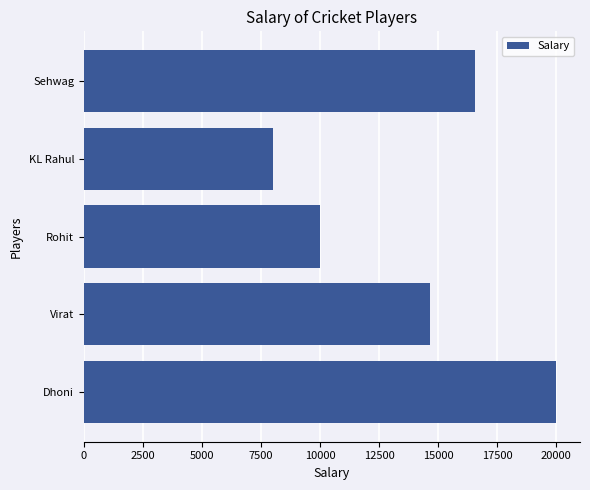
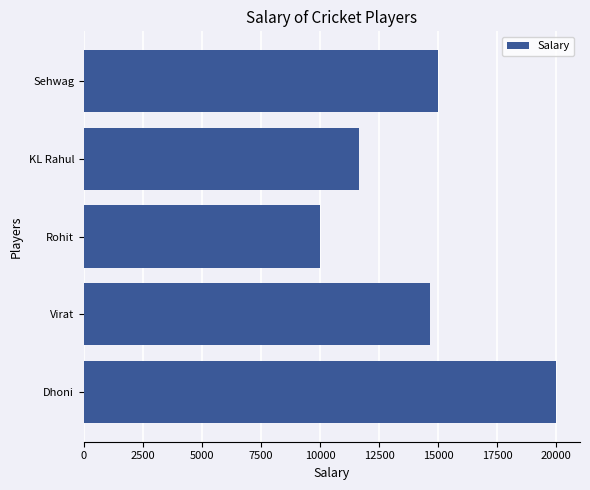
Sehwag: 16600 -> 15000
KL Rahul: 8000 -> 11700
